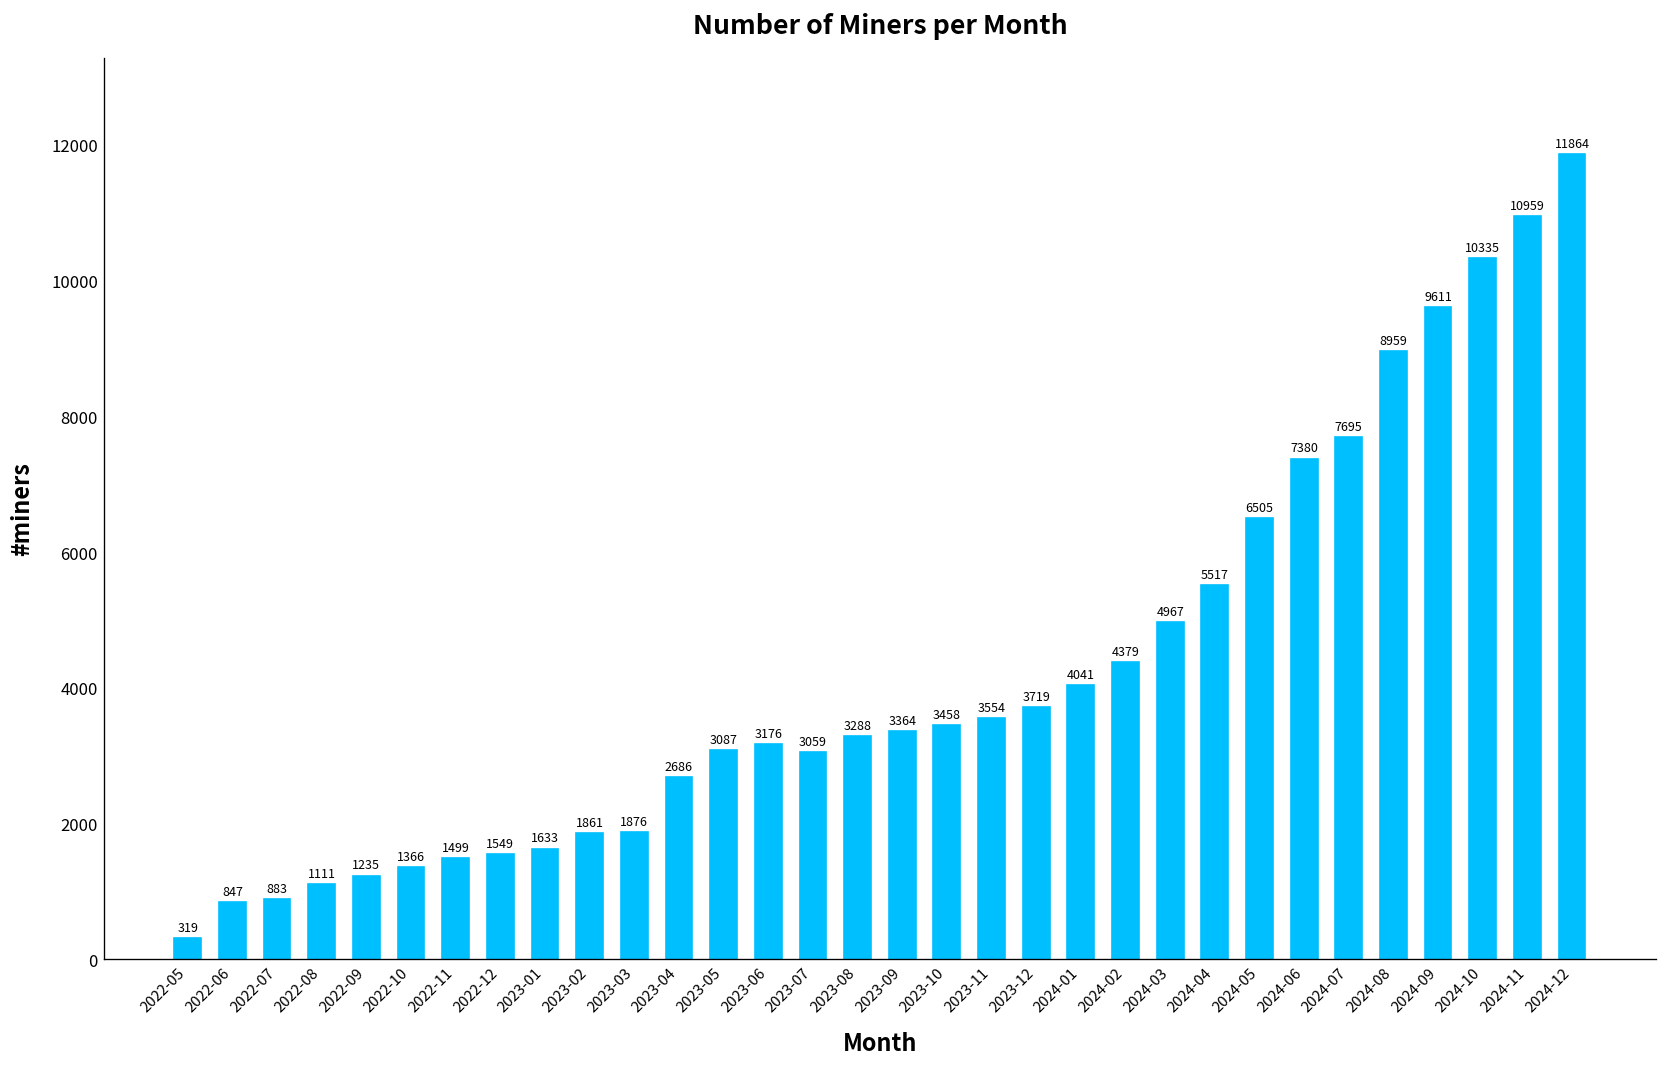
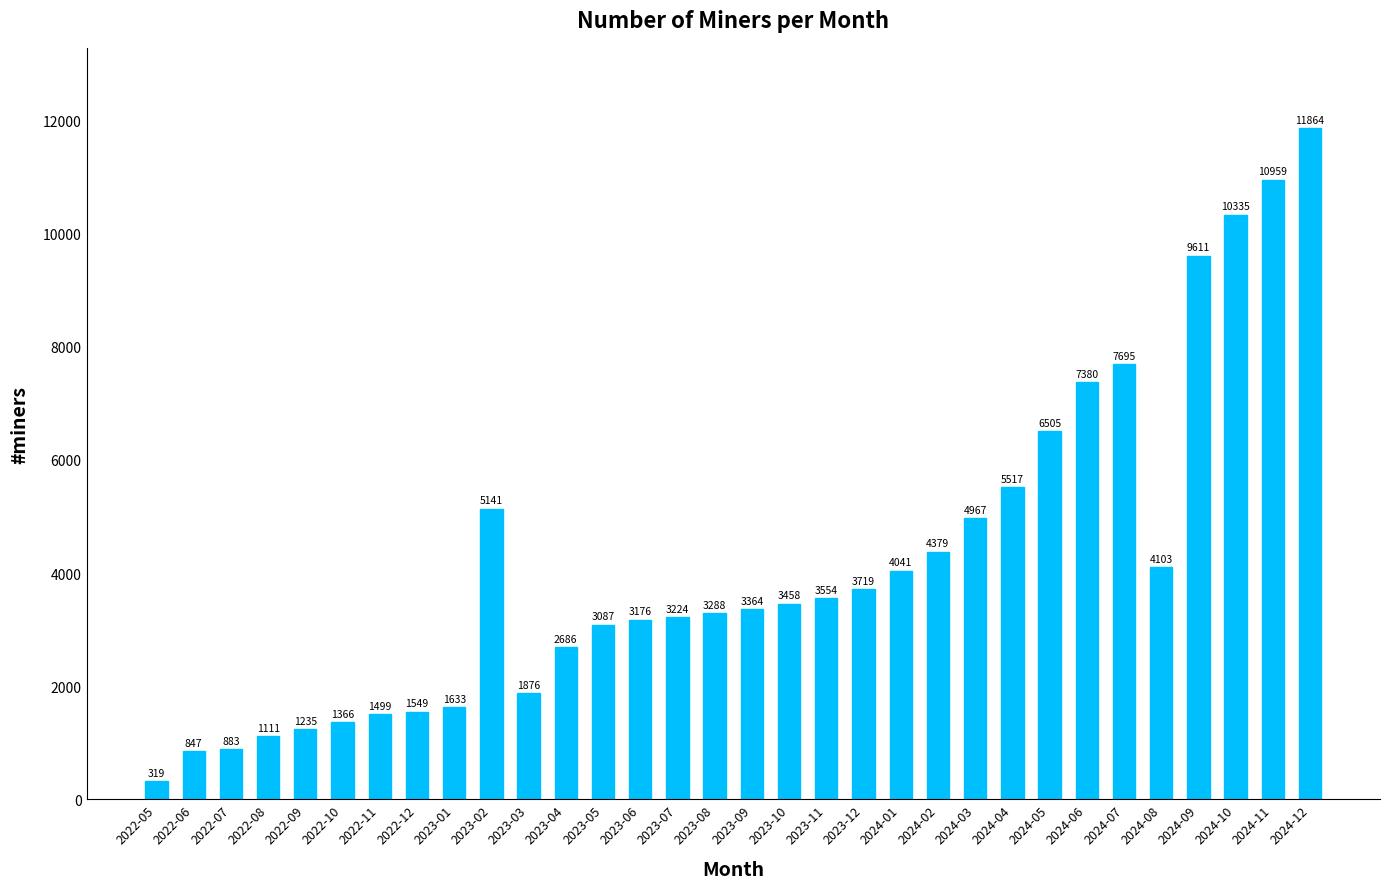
2023-02: 1861 -> 5141
2023-07: 3059 -> 3224
2024-08: 8959 -> 4103
